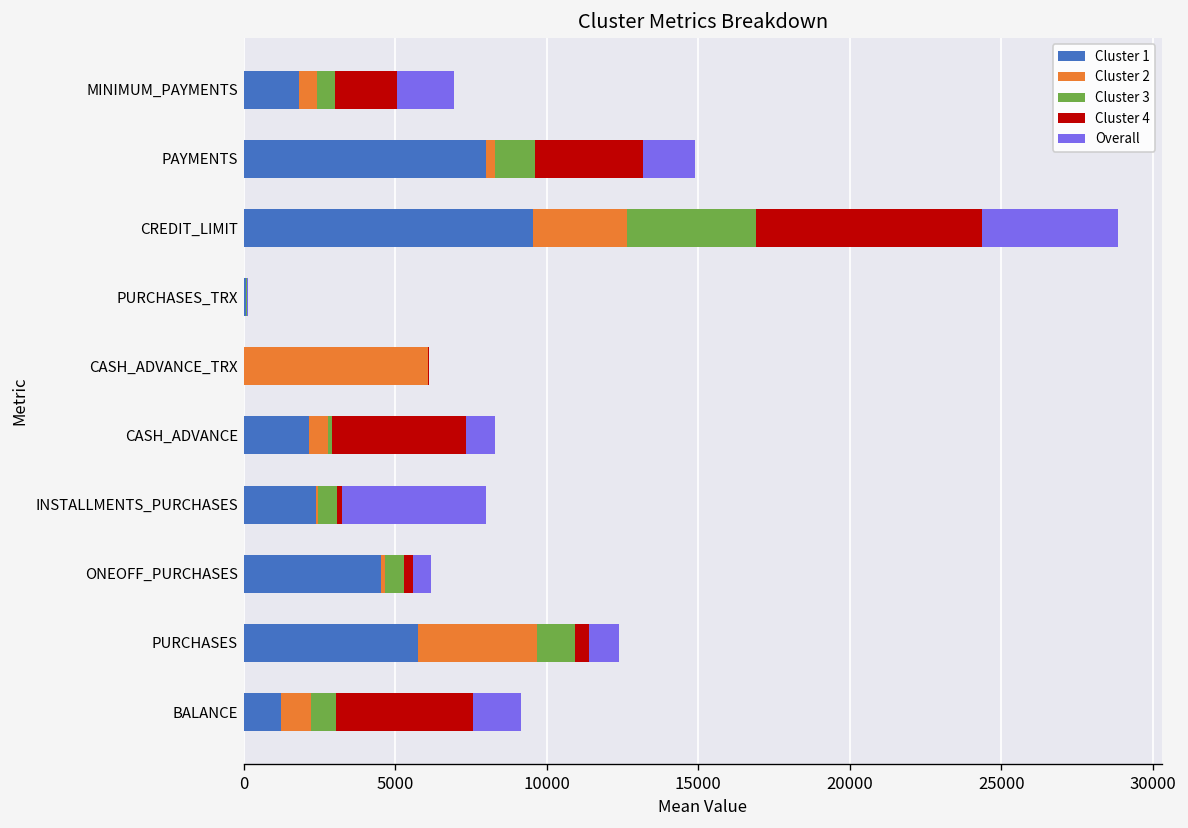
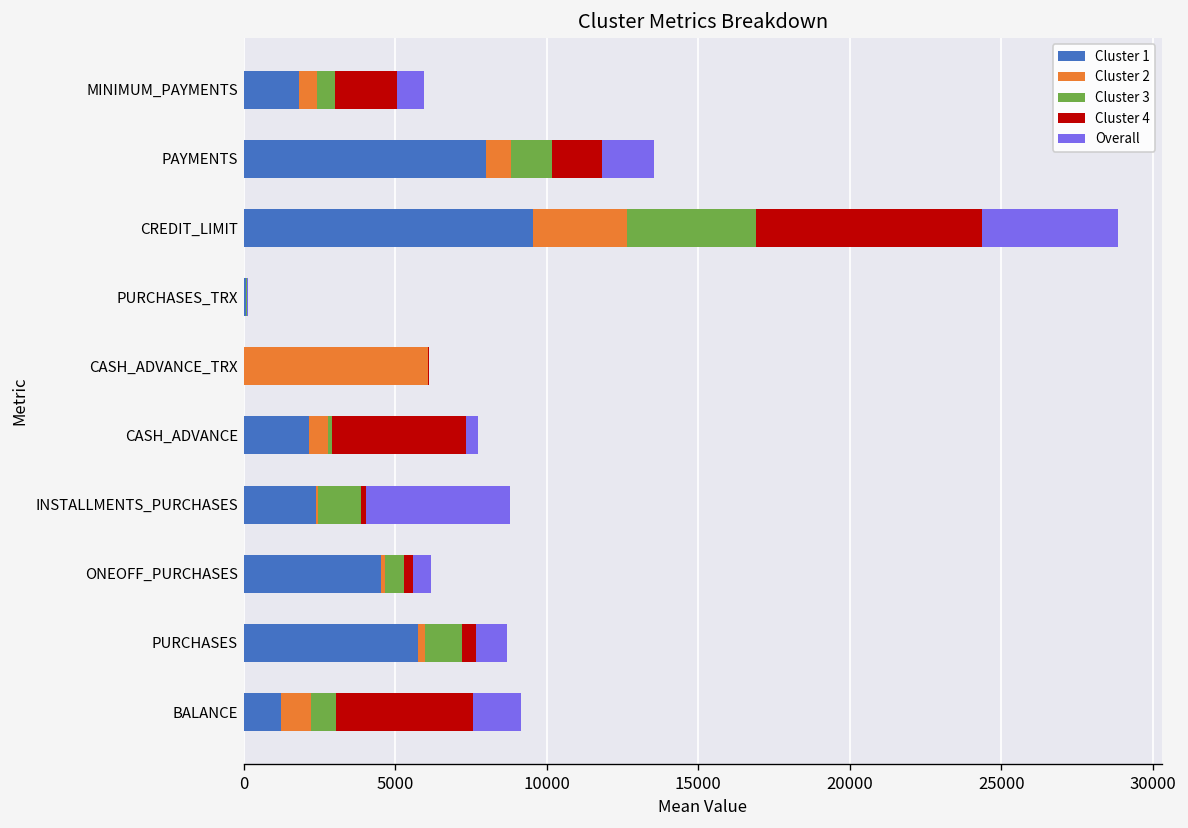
Overall, MINIMUM_PAYMENTS: 1900 -> 900
Cluster 2, PAYMENTS: 300 -> 900
Cluster 4, PAYMENTS: 3500 -> 1700
Overall, CASH_ADVANCE: 1000 -> 400
Cluster 3, INSTALLMENTS_PURCHASES: 600 -> 1400
Cluster 2, PURCHASES: 3900 -> 200
